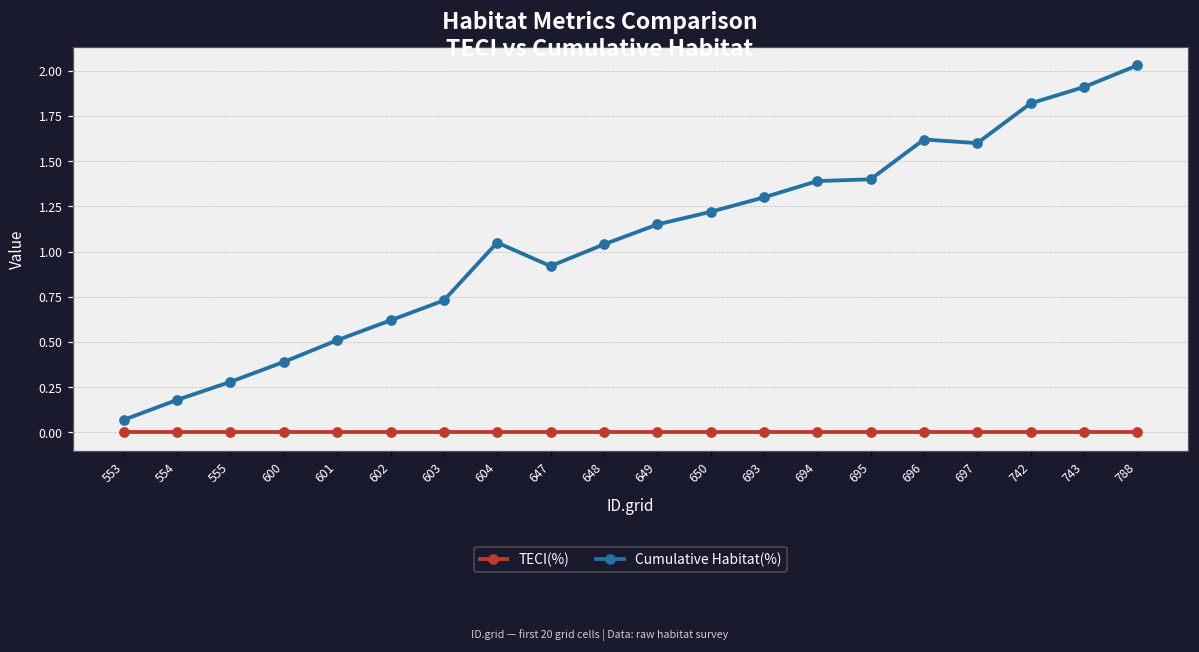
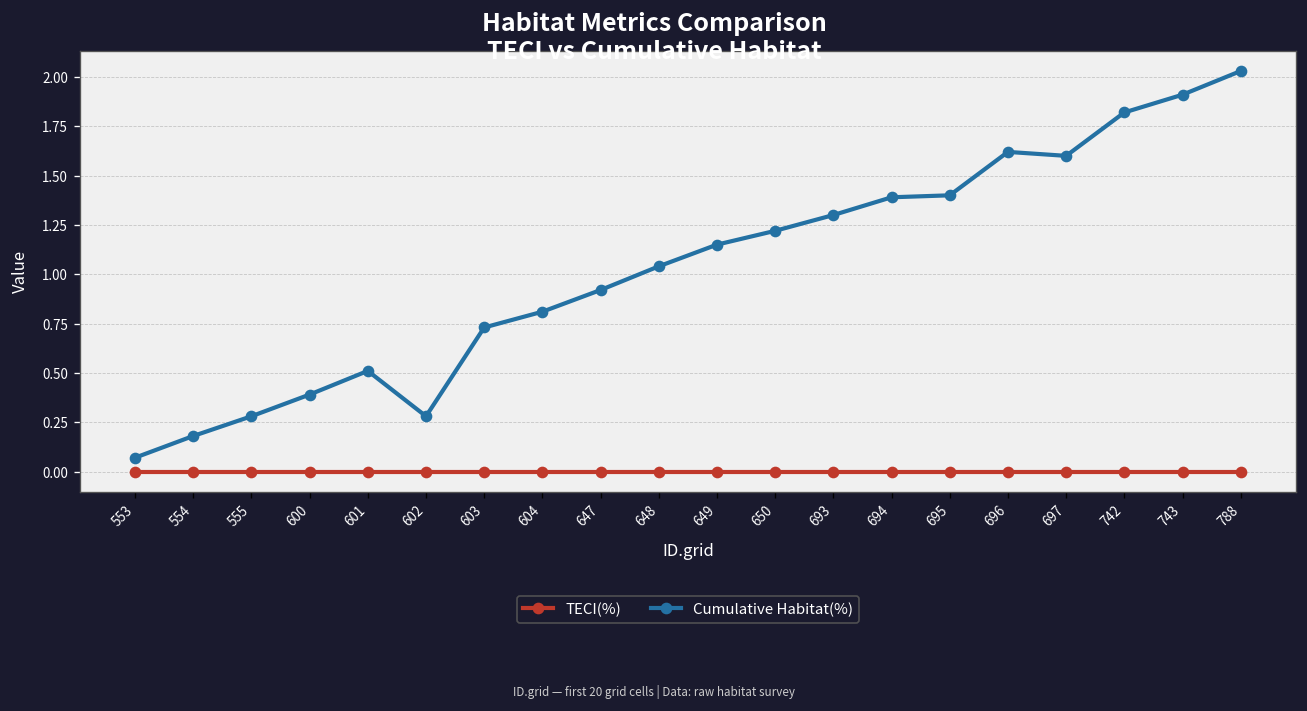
Cumulative Habitat(%), 602: 0.62 -> 0.28
Cumulative Habitat(%), 604: 1.05 -> 0.81
